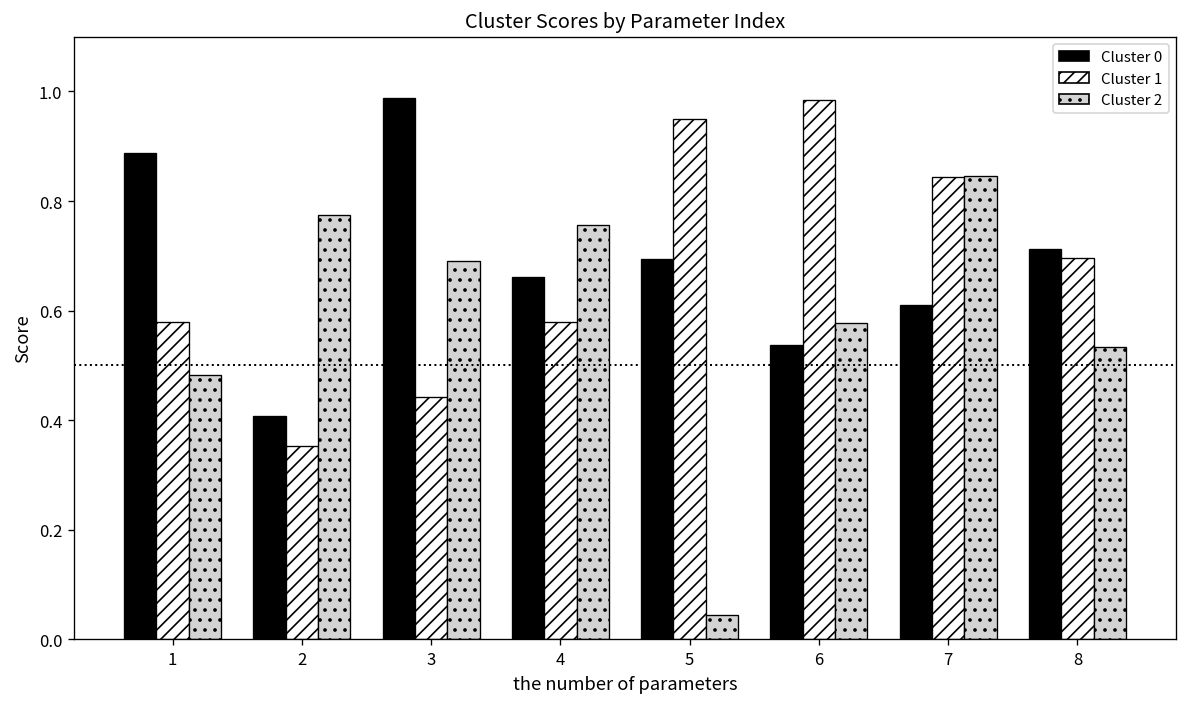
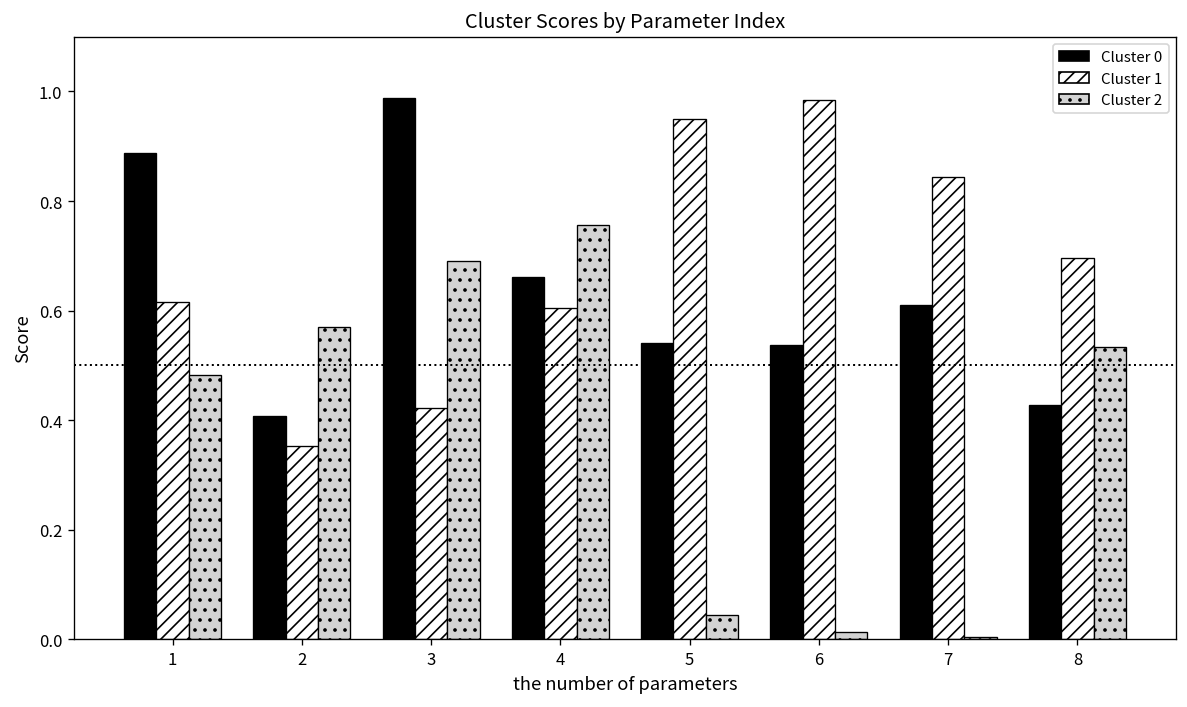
Cluster 1, 1: 0.58 -> 0.62
Cluster 2, 2: 0.77 -> 0.57
Cluster 1, 3: 0.44 -> 0.42
Cluster 1, 4: 0.58 -> 0.61
Cluster 0, 5: 0.69 -> 0.54
Cluster 2, 6: 0.58 -> 0.01
Cluster 2, 7: 0.85 -> 0.00
Cluster 0, 8: 0.71 -> 0.43
